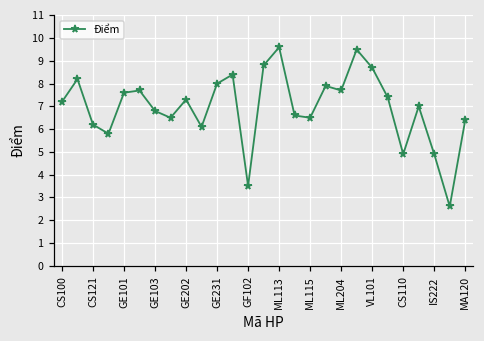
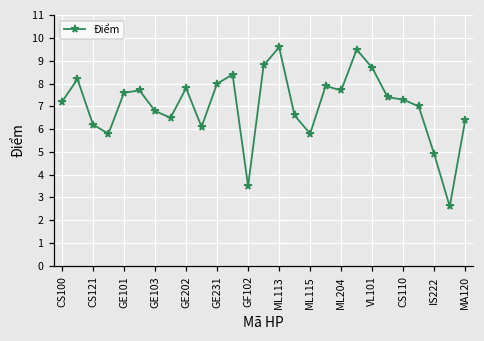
GE202: 7.3 -> 7.8
ML115: 6.5 -> 5.8
CS110: 4.9 -> 7.3
